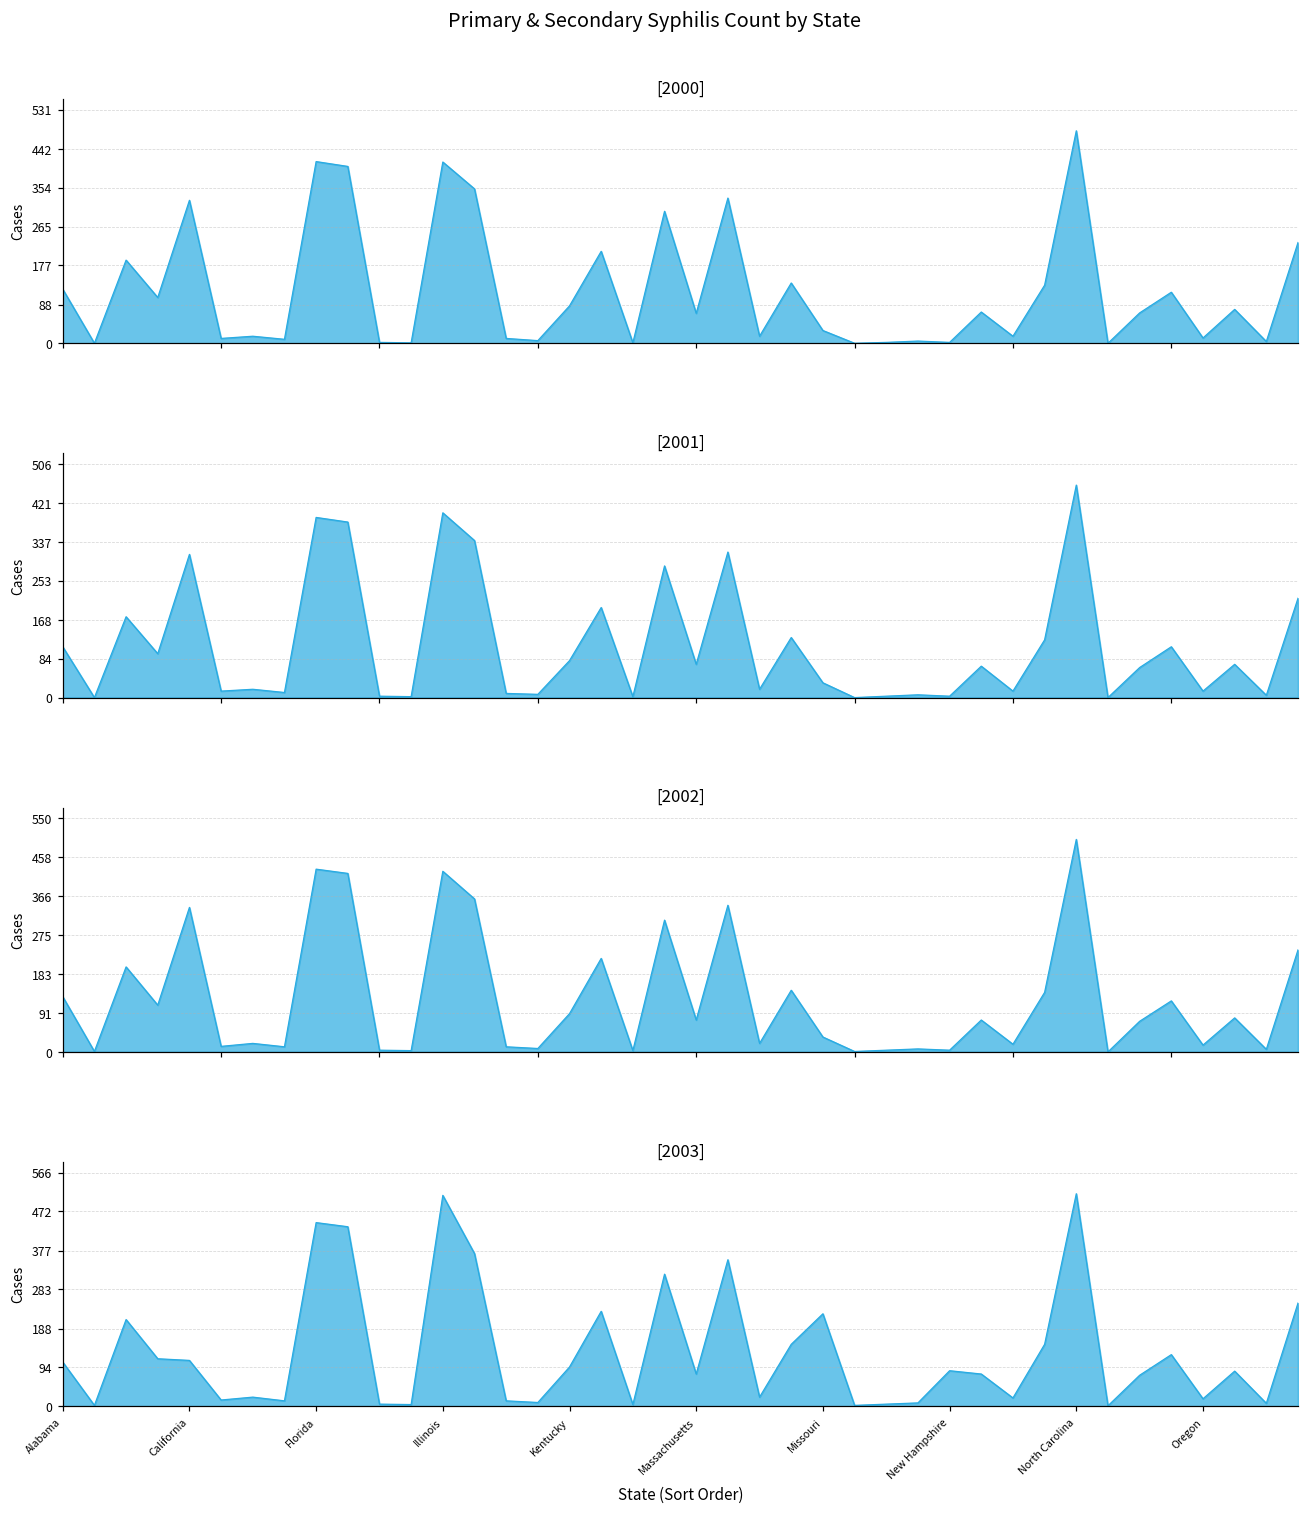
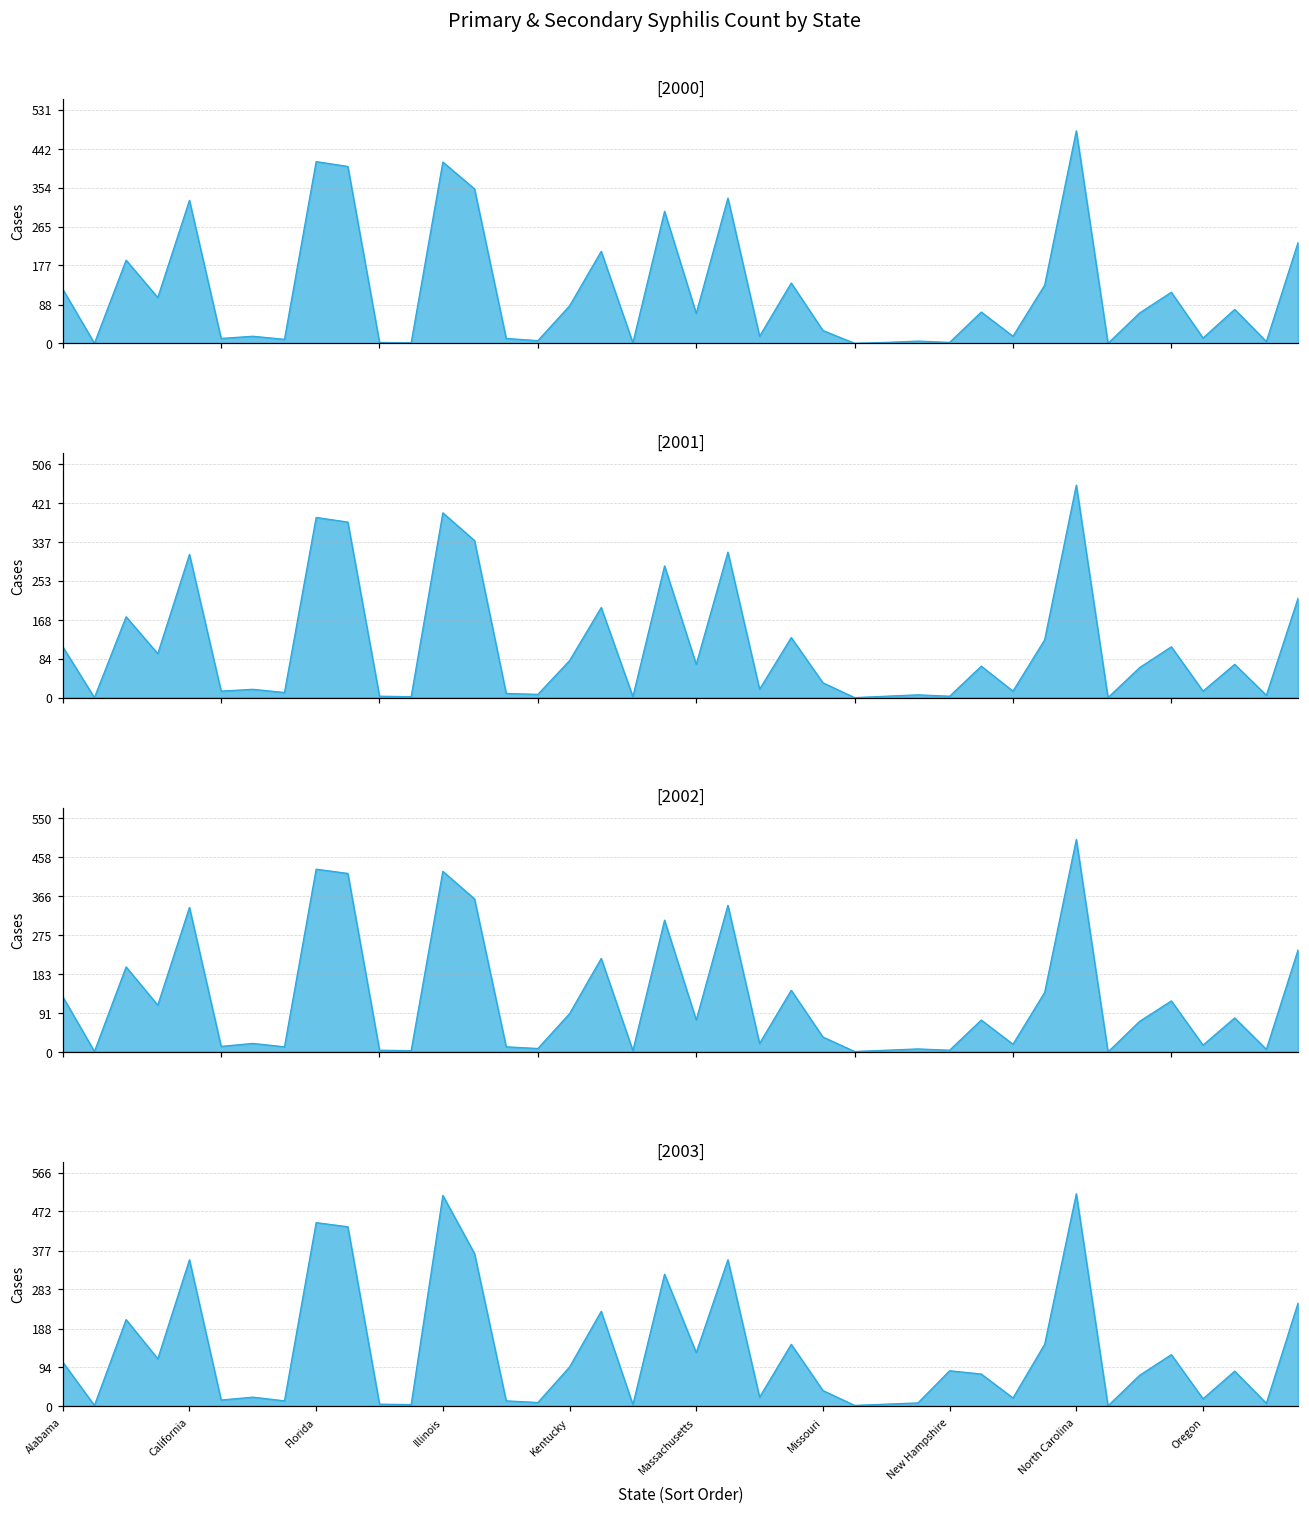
[2003], California: 110 -> 360
[2003], Massachusetts: 80 -> 130
[2003], Missouri: 220 -> 40
